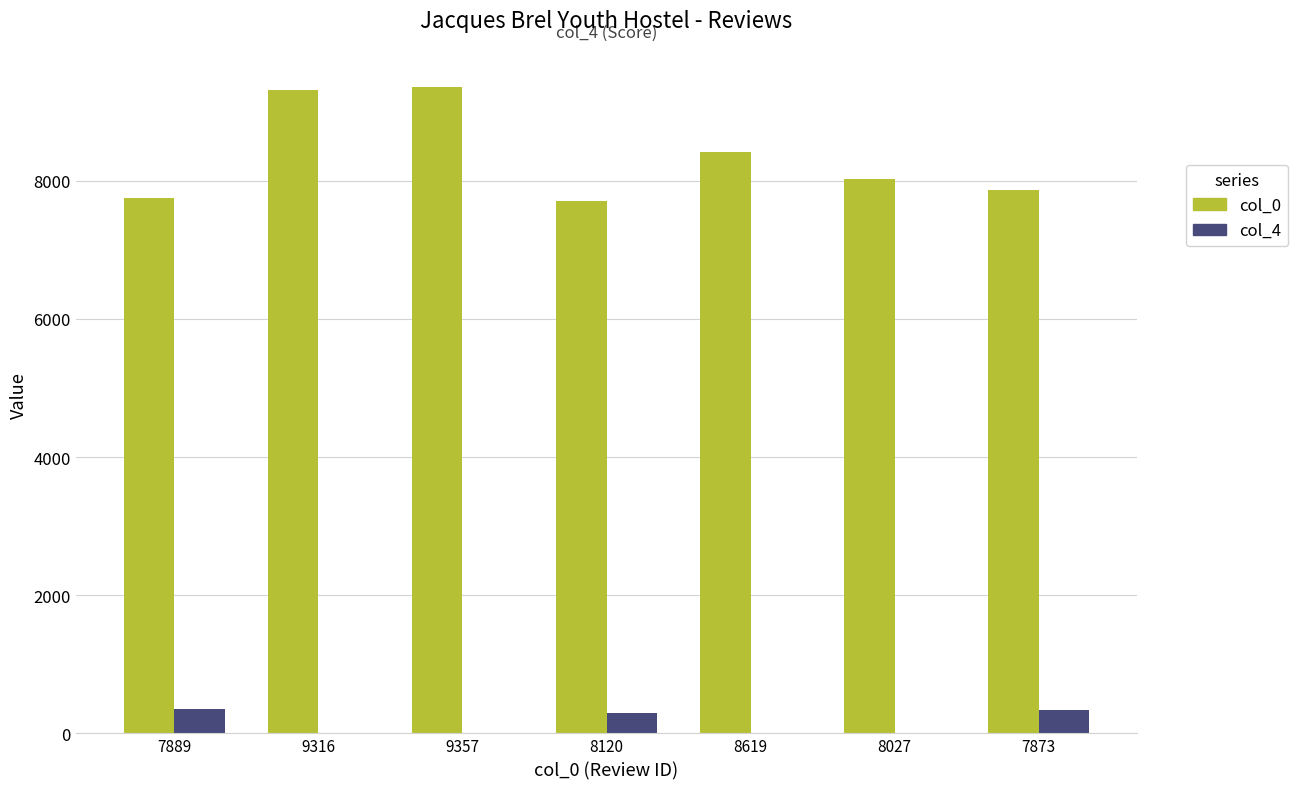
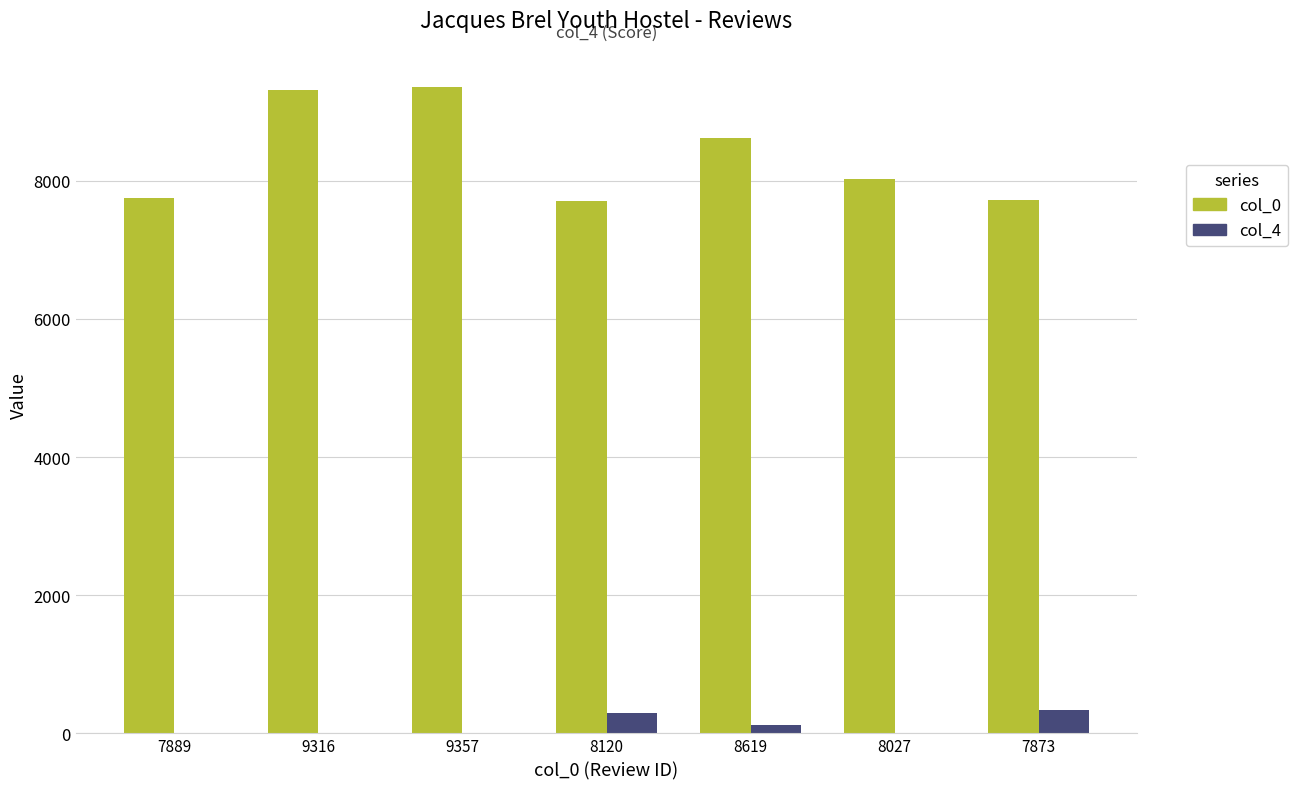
col_4, 7889: 400 -> 0
col_0, 8619: 8400 -> 8600
col_4, 8619: 0 -> 100
col_0, 7873: 7900 -> 7700
